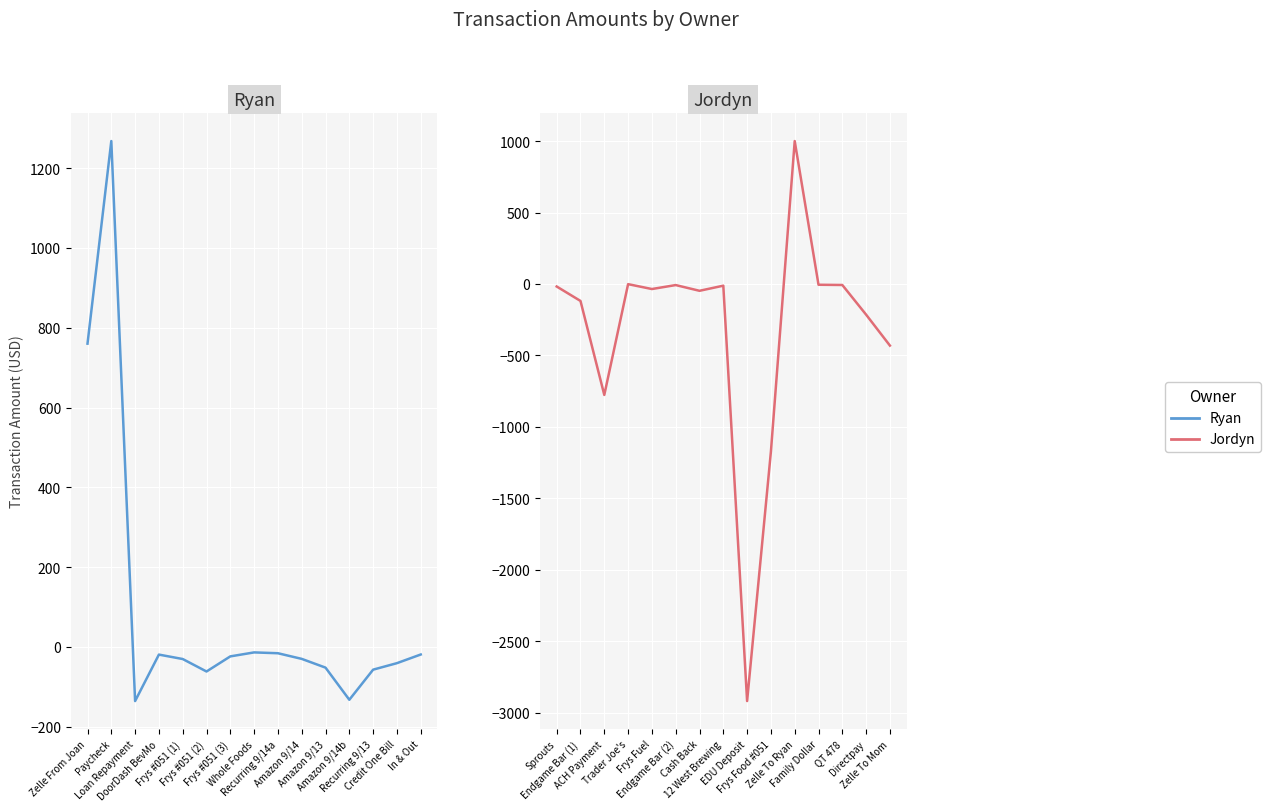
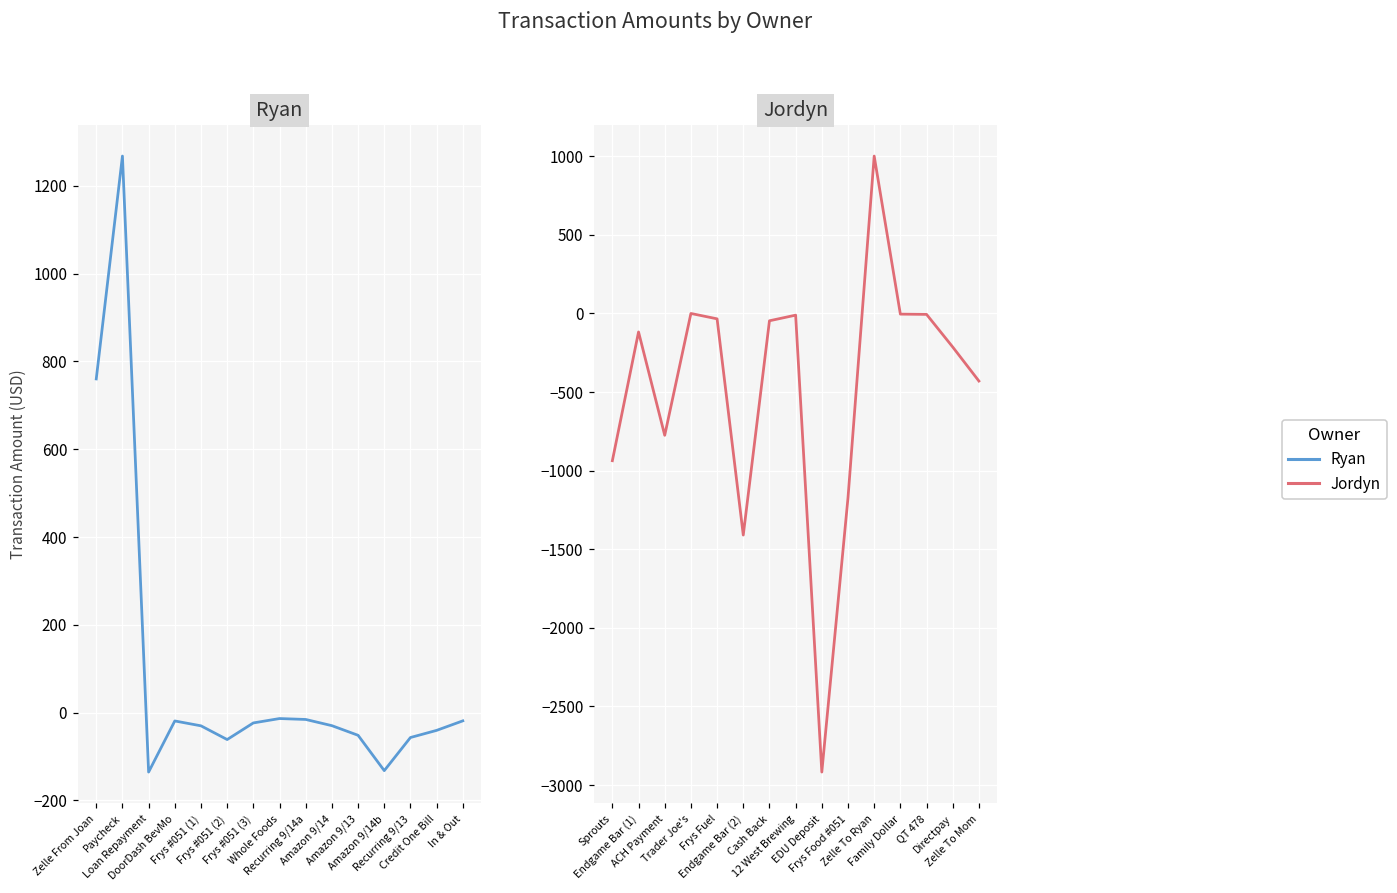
Jordyn, Sprouts: -20 -> -940
Jordyn, Endgame Bar (2): -10 -> -1410
